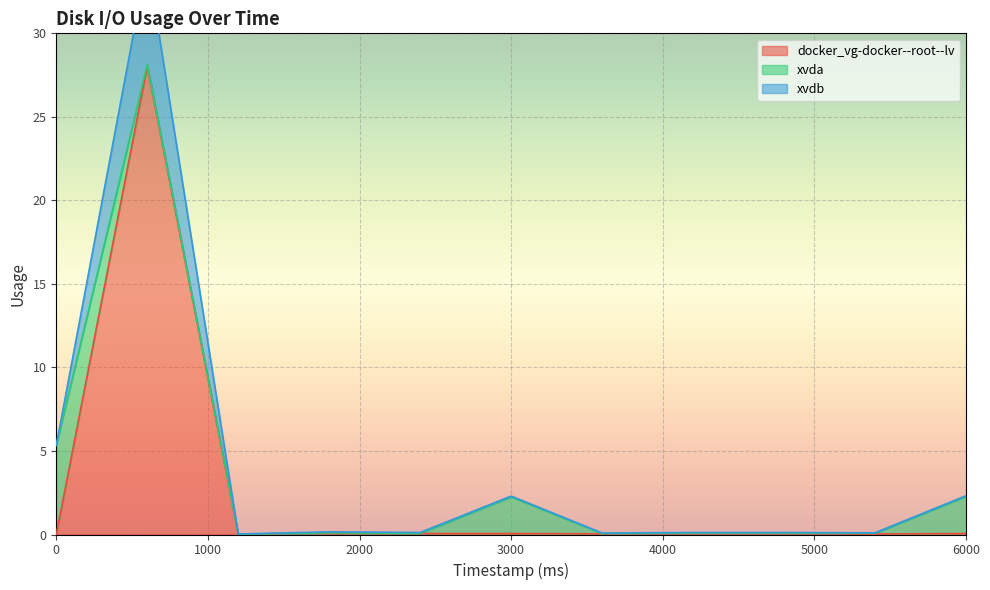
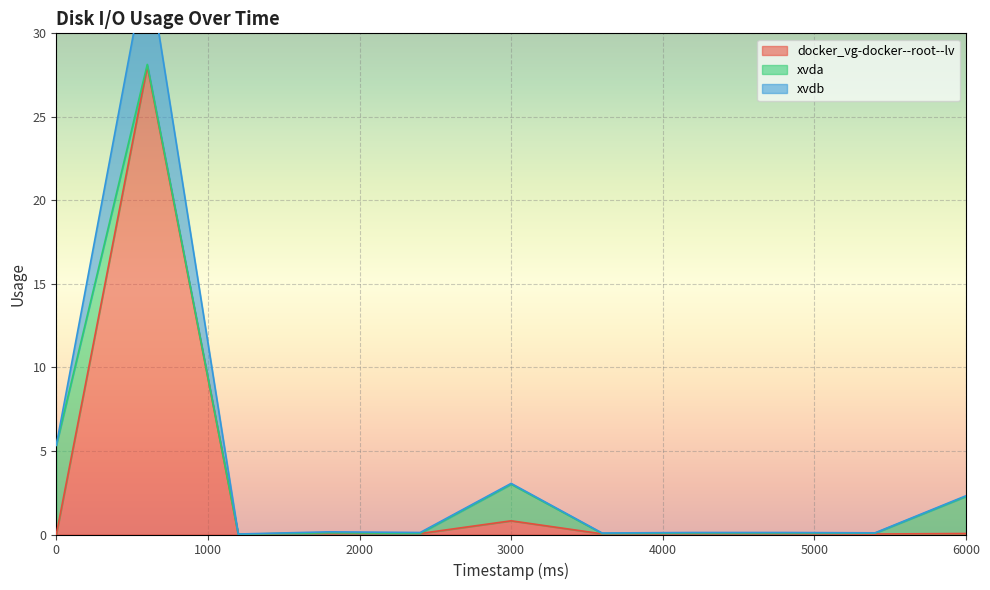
docker_vg-docker--root--lv, 3000: 0.1 -> 0.8
